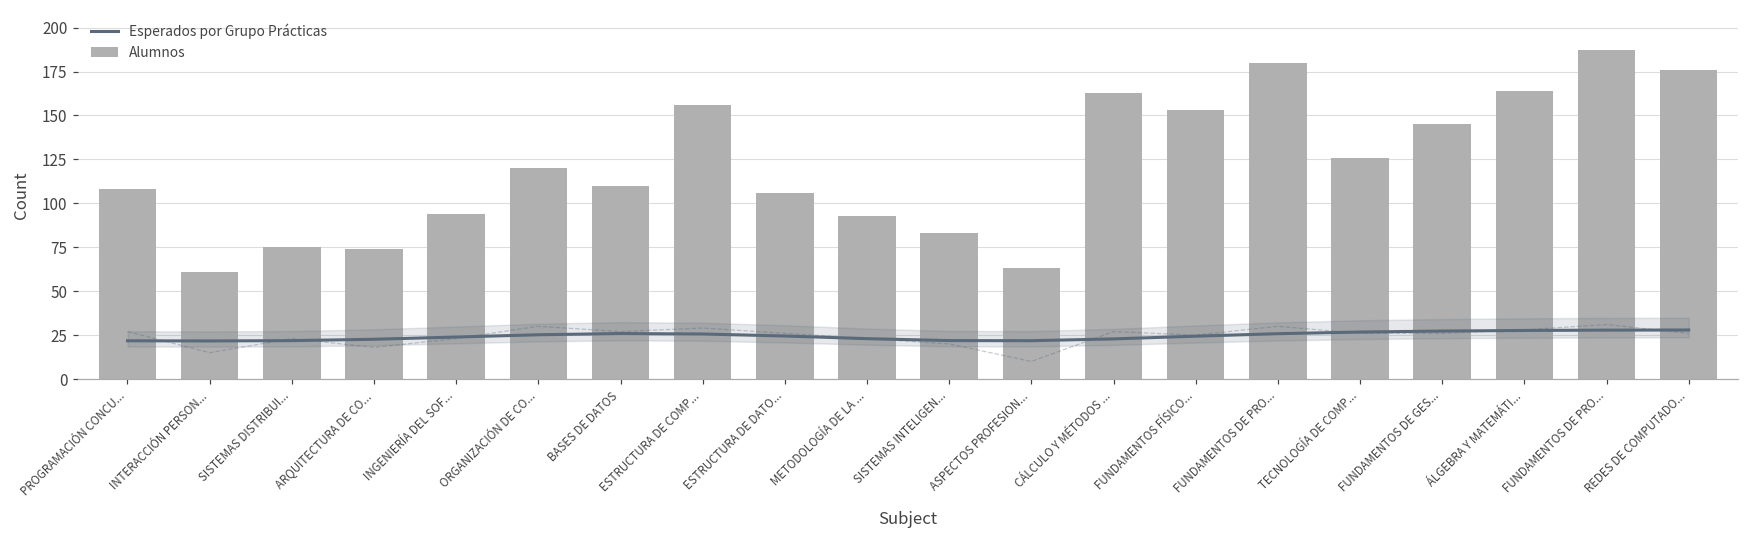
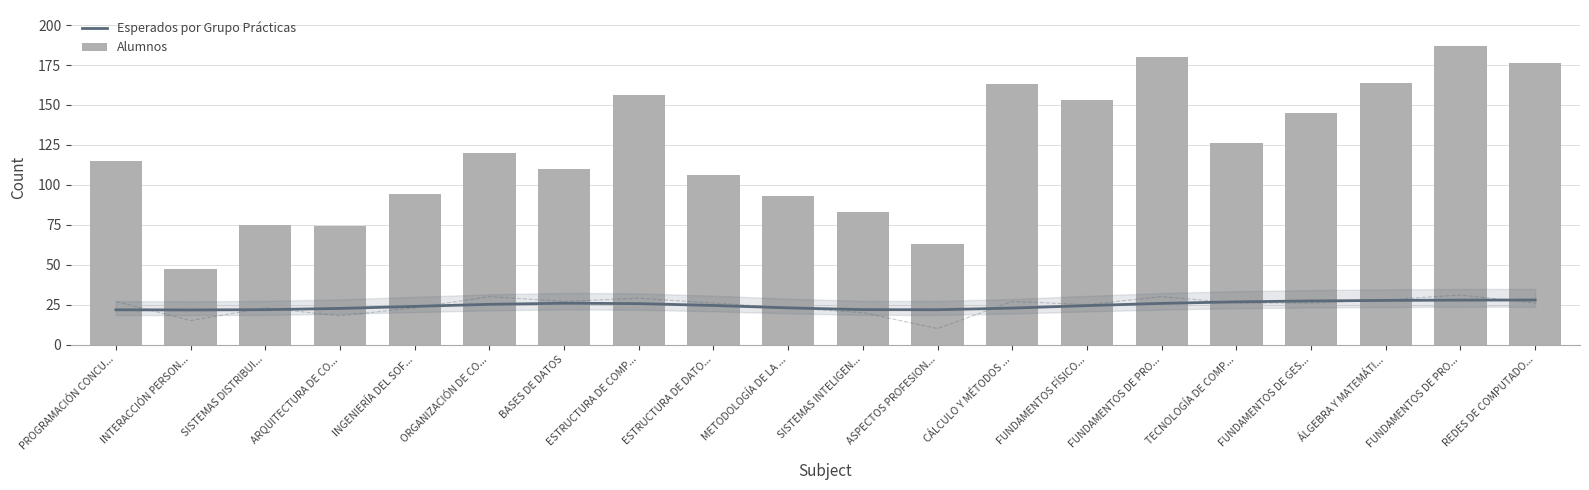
Alumnos, PROGRAMACIÓN CONCU...: 108 -> 115
Alumnos, INTERACCIÓN PERSON...: 61 -> 47
